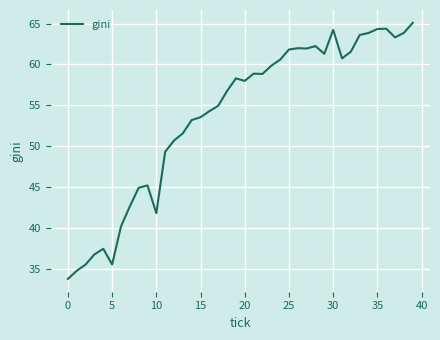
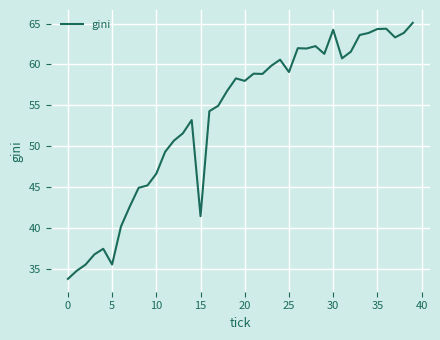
10: 42 -> 47
15: 54 -> 41
25: 62 -> 59
